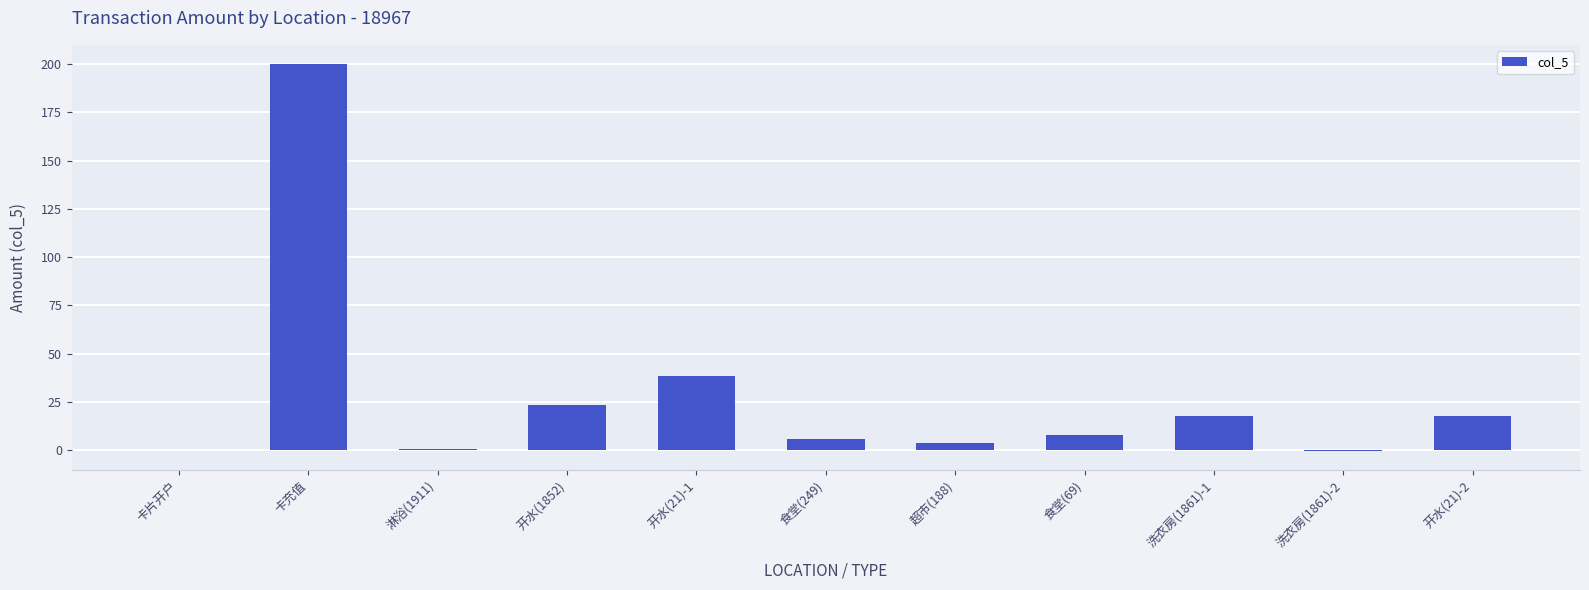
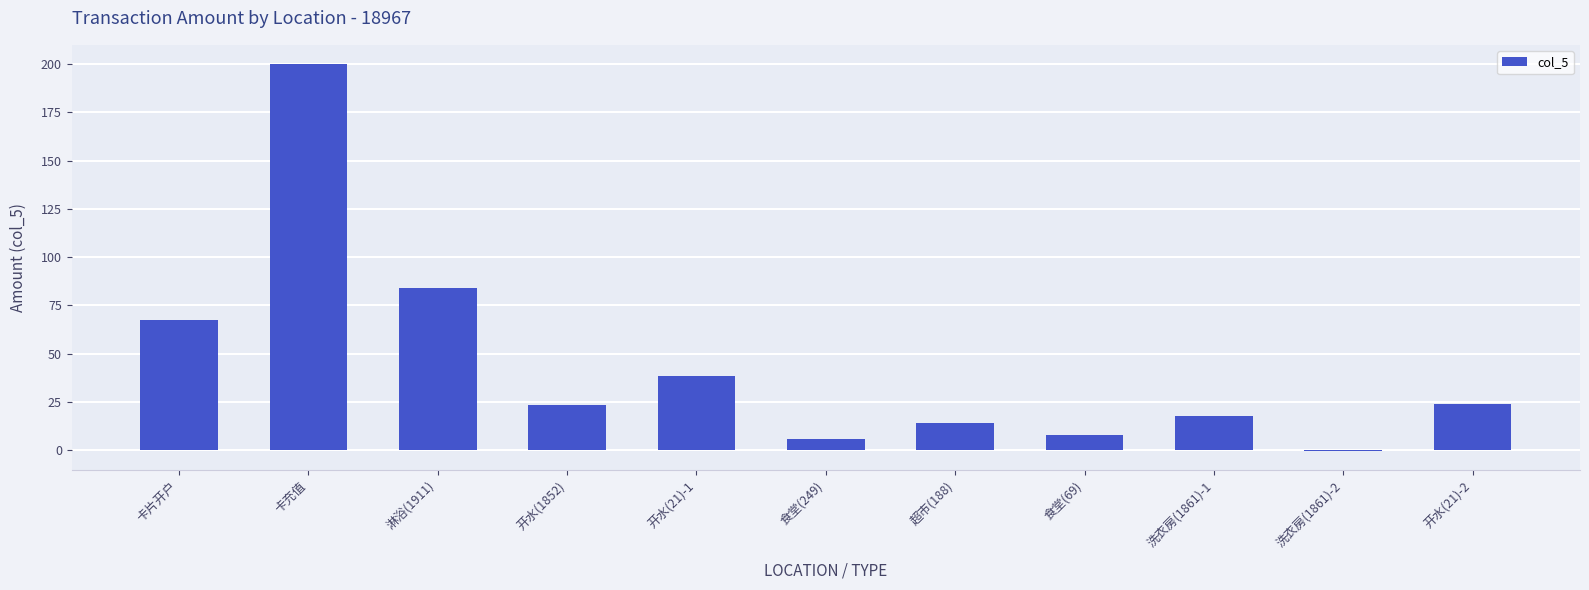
卡片开户: 0 -> 68
淋浴(1911): 1 -> 84
超市(188): 3 -> 14
开水(21)-2: 18 -> 24
